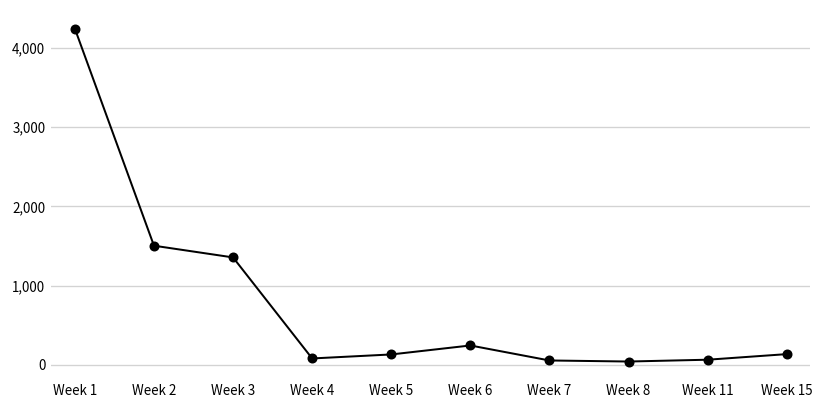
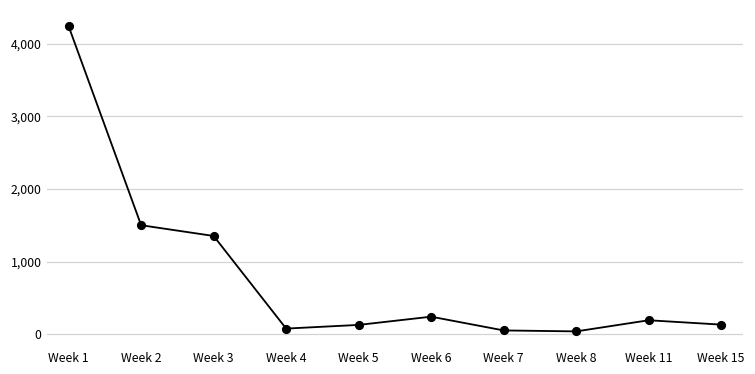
Week 11: 100 -> 200
